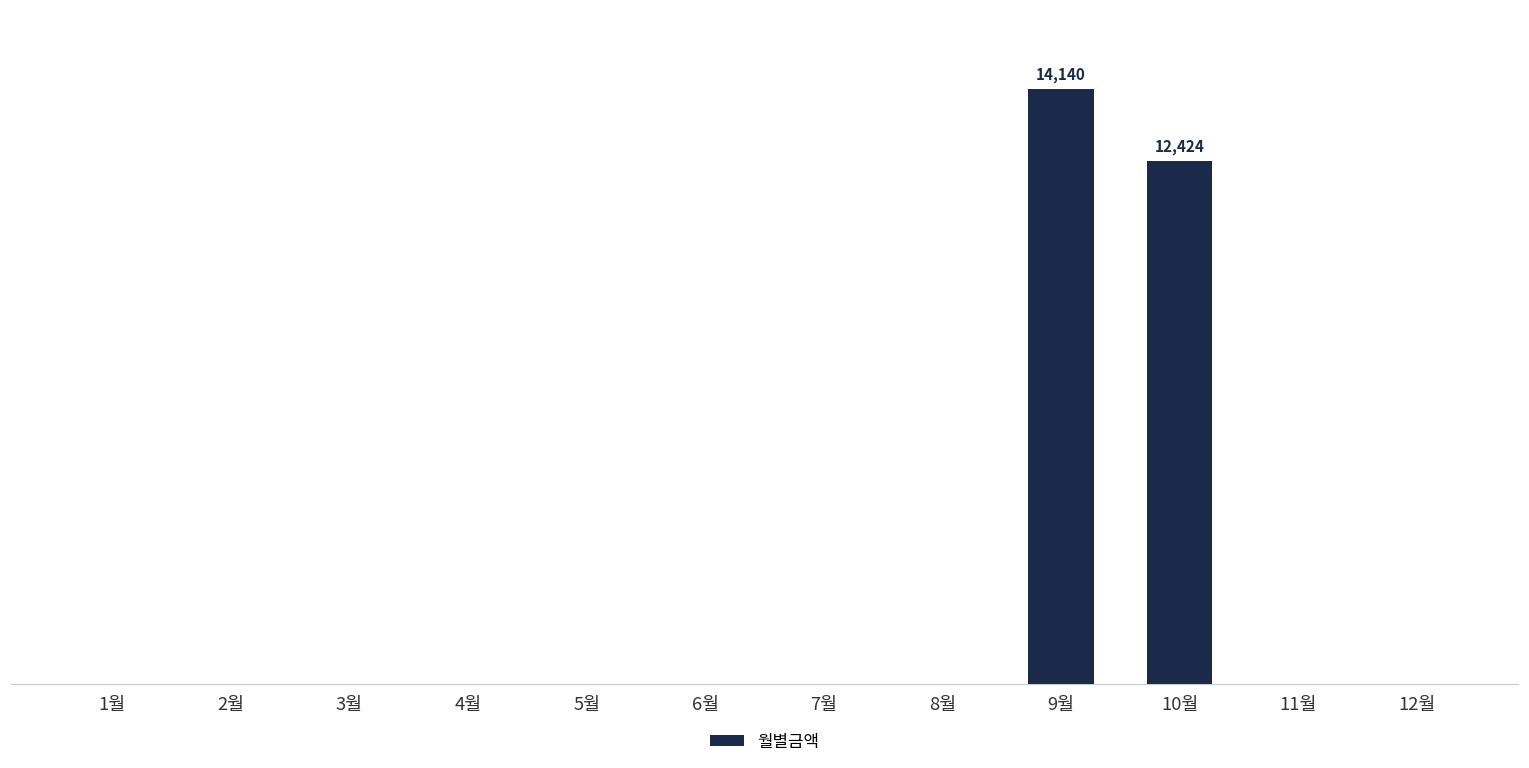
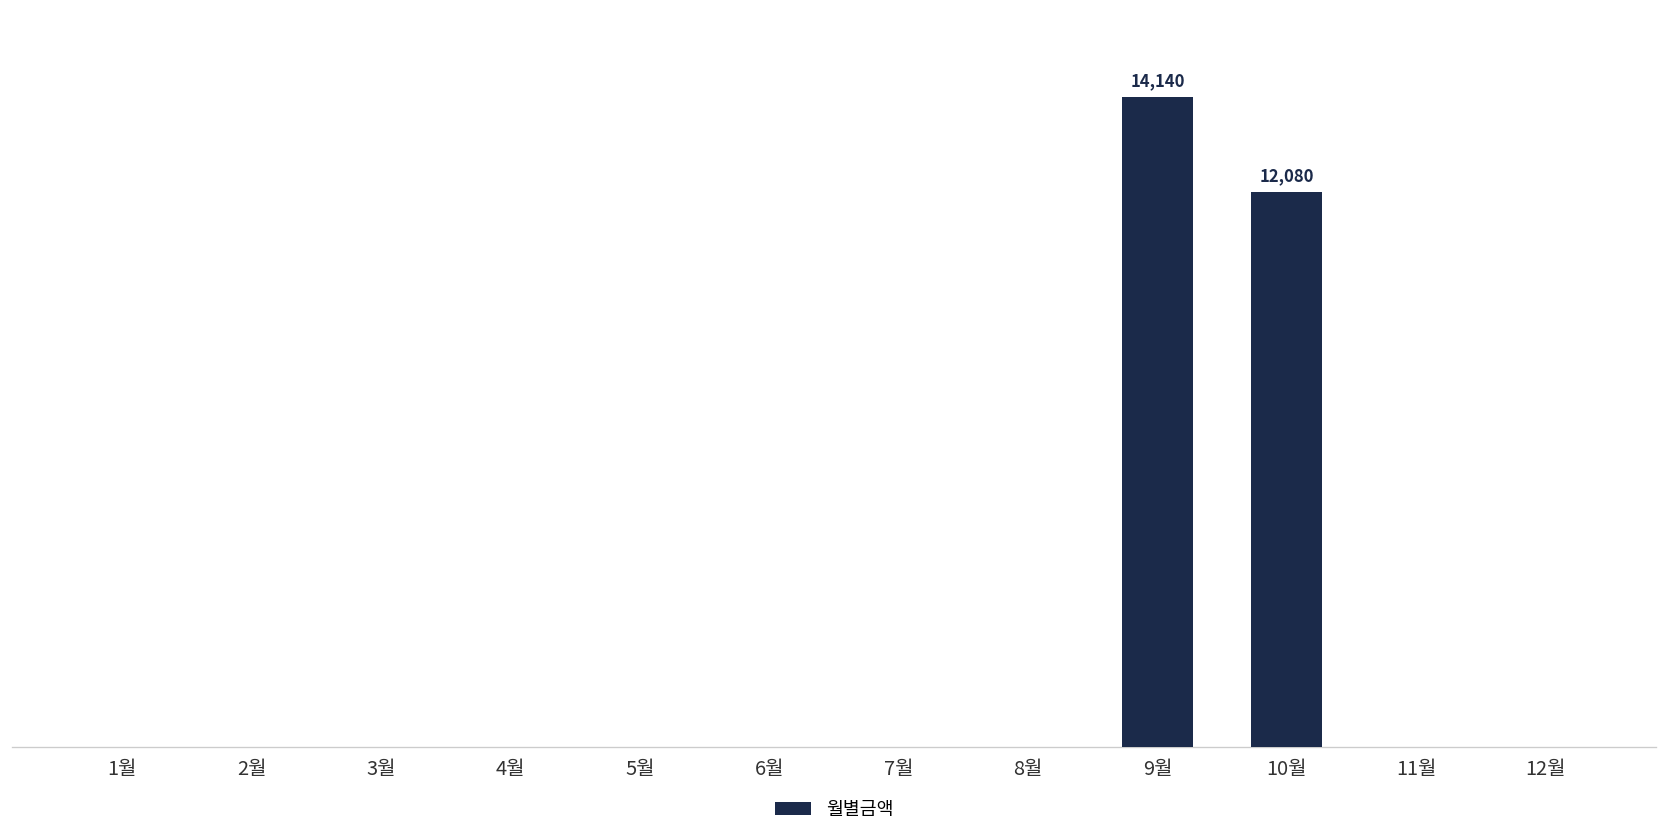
10월: 12,424 -> 12,080
